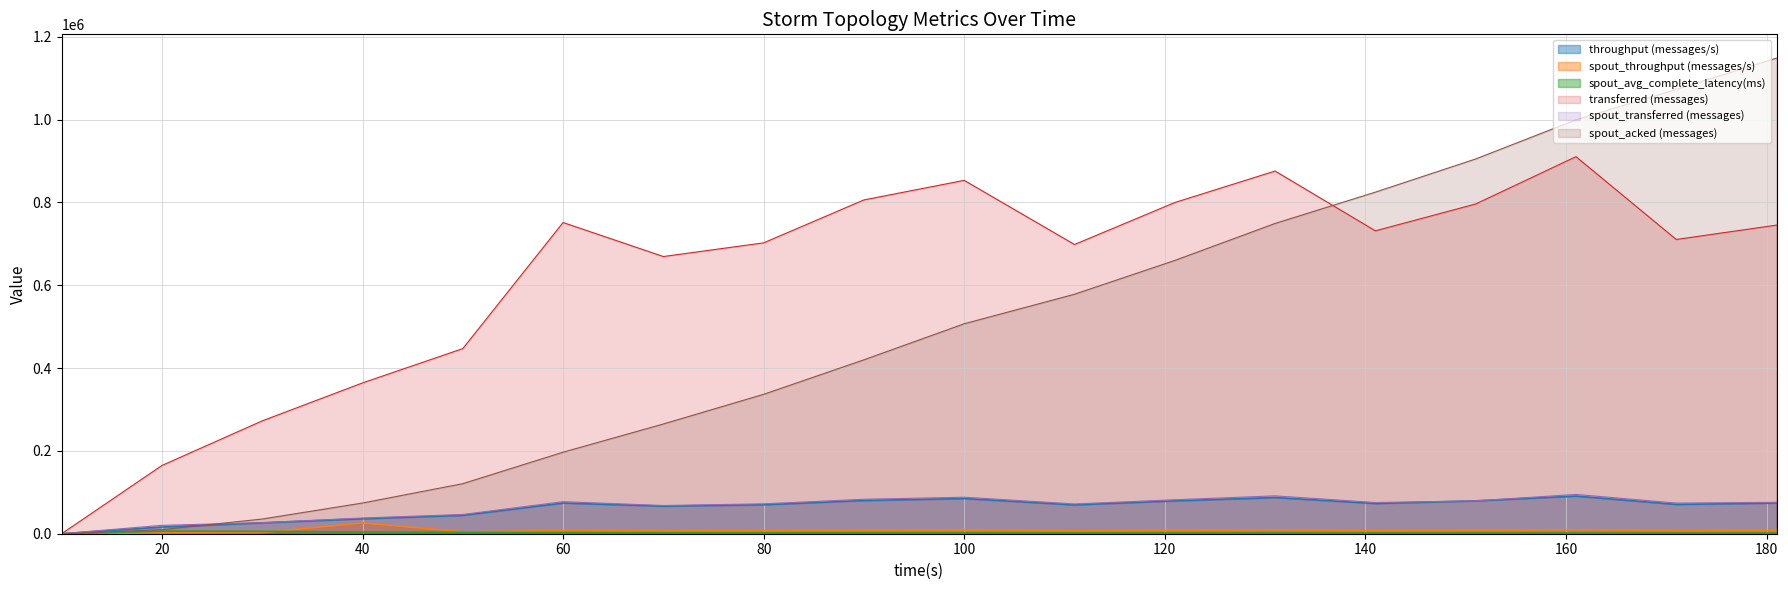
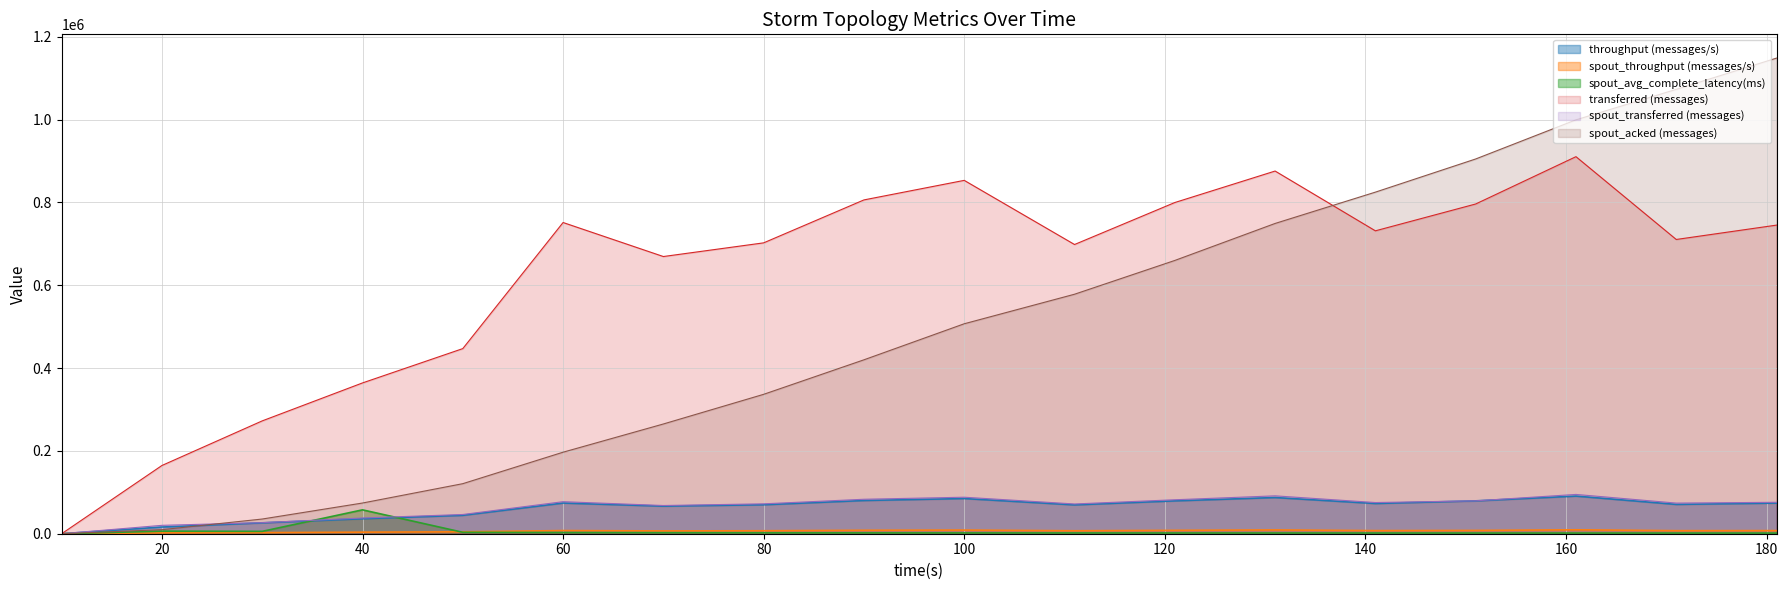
spout_throughput (messages/s), 40: 30000 -> 0
spout_avg_complete_latency(ms), 40: 0 -> 60000
